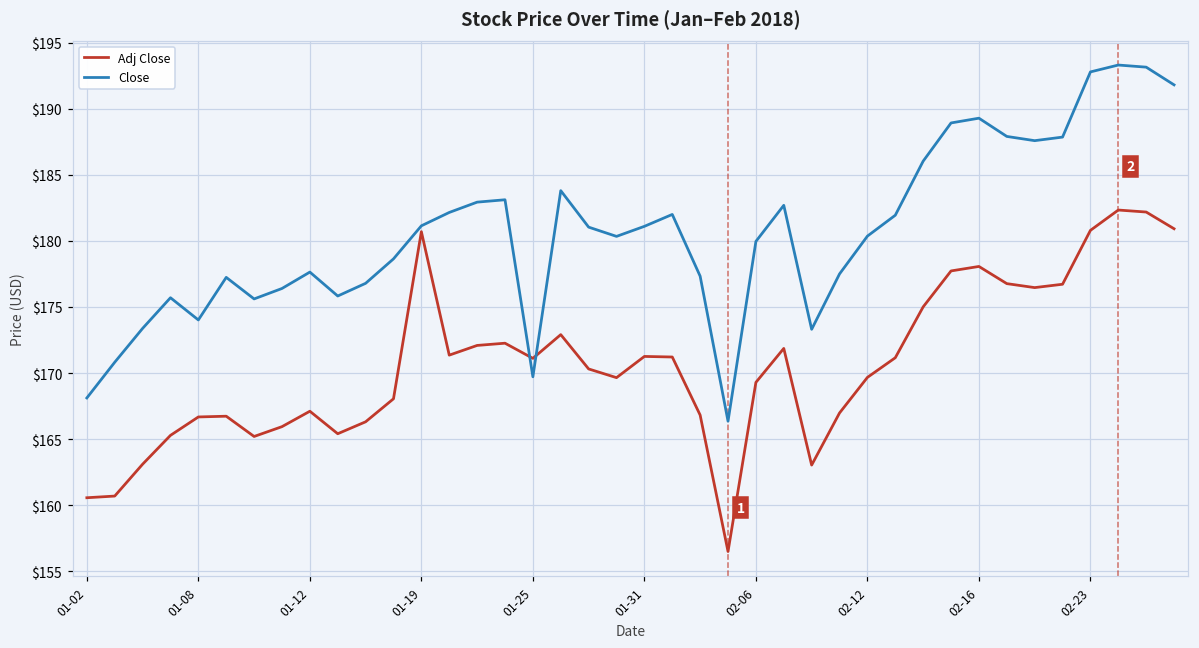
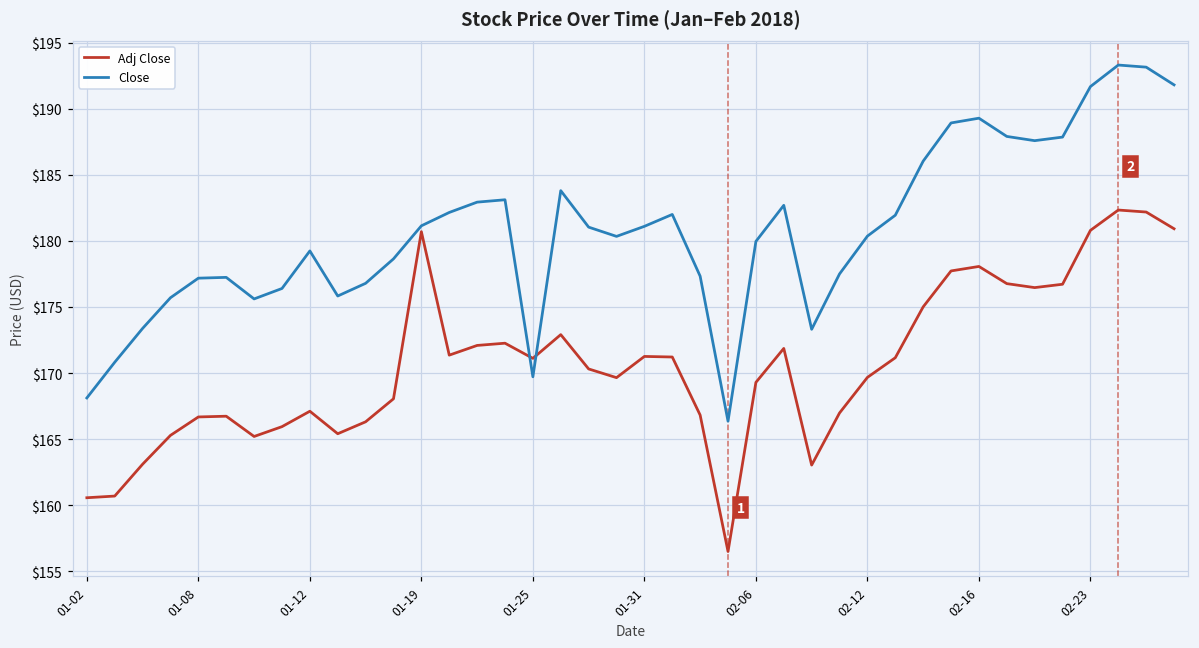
Close, 01-08: $174.0 -> $177.2
Close, 01-12: $177.6 -> $179.2
Close, 02-23: $192.8 -> $191.7
